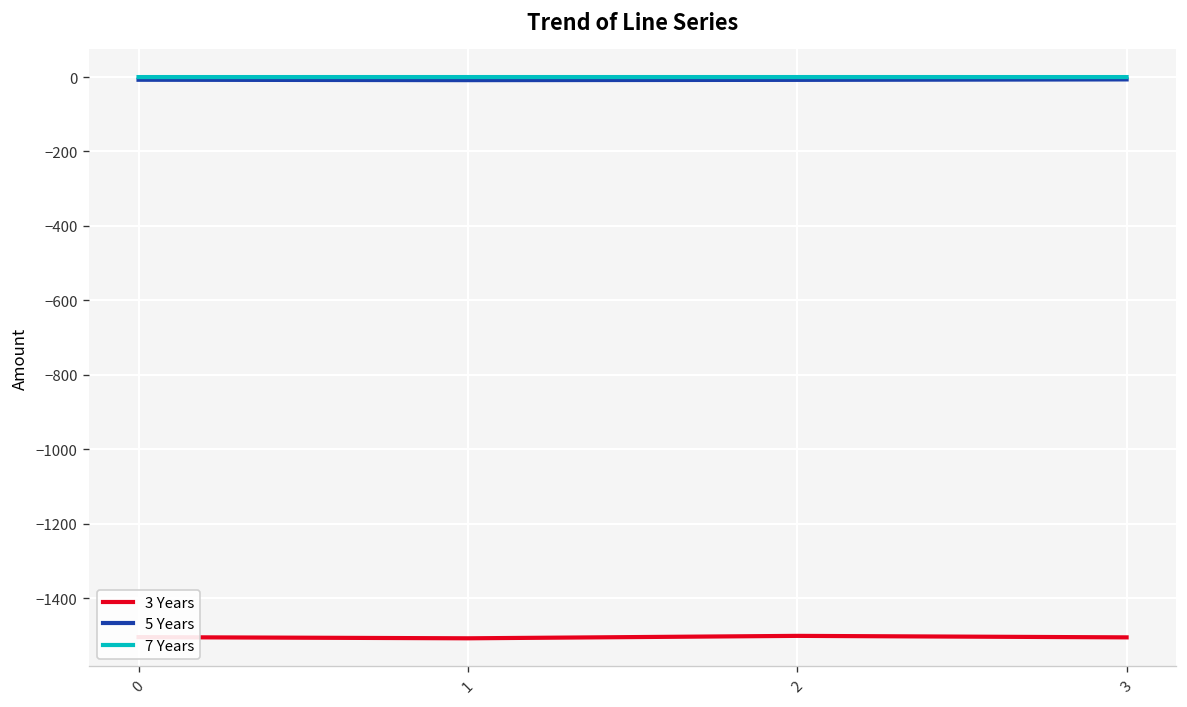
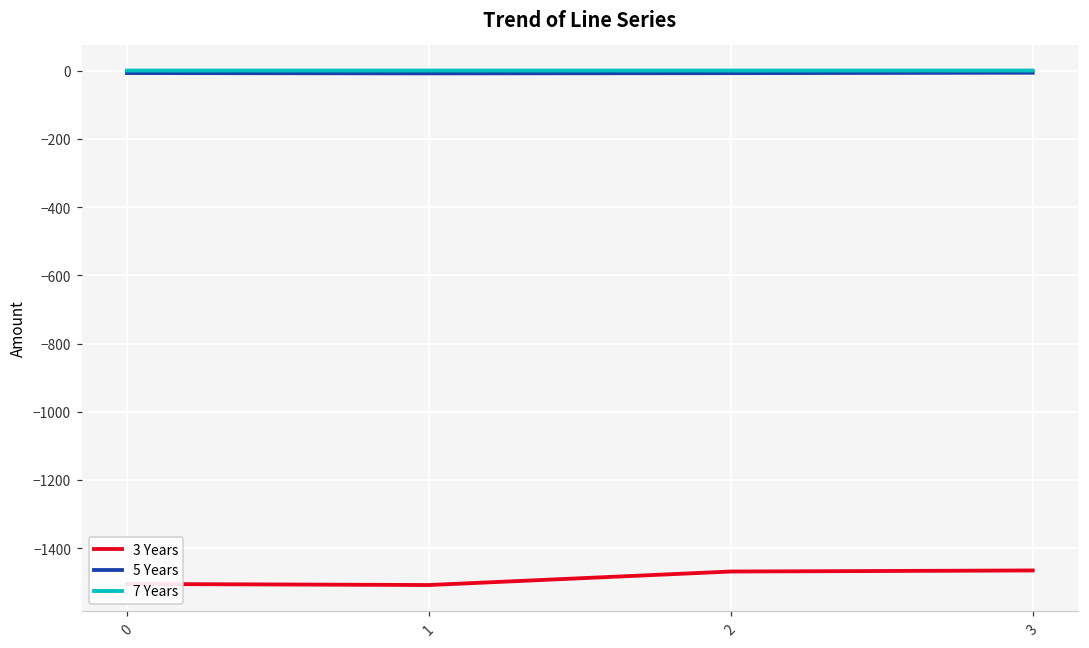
3 Years, 2: -1500 -> -1470
3 Years, 3: -1510 -> -1470
